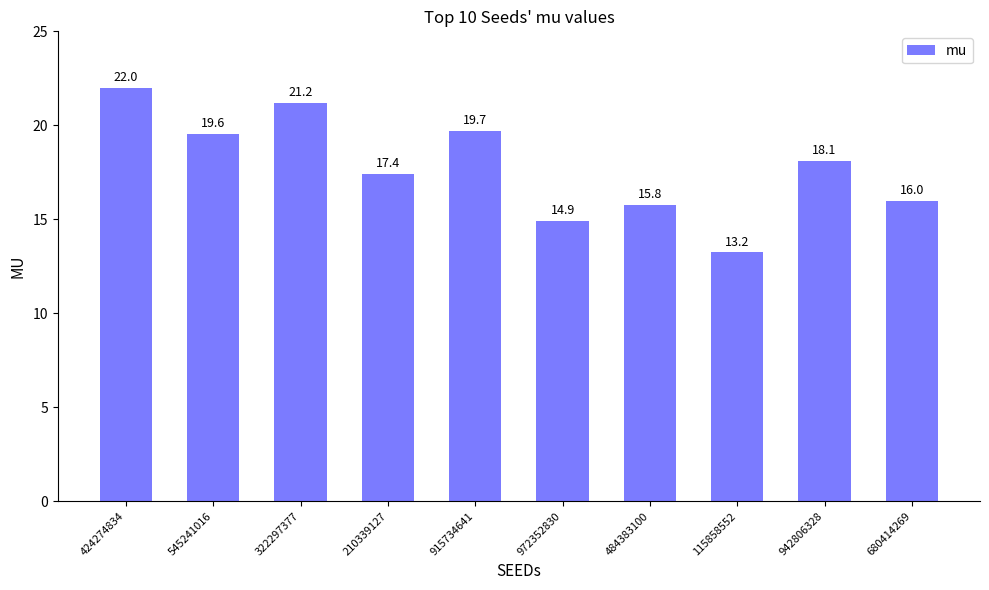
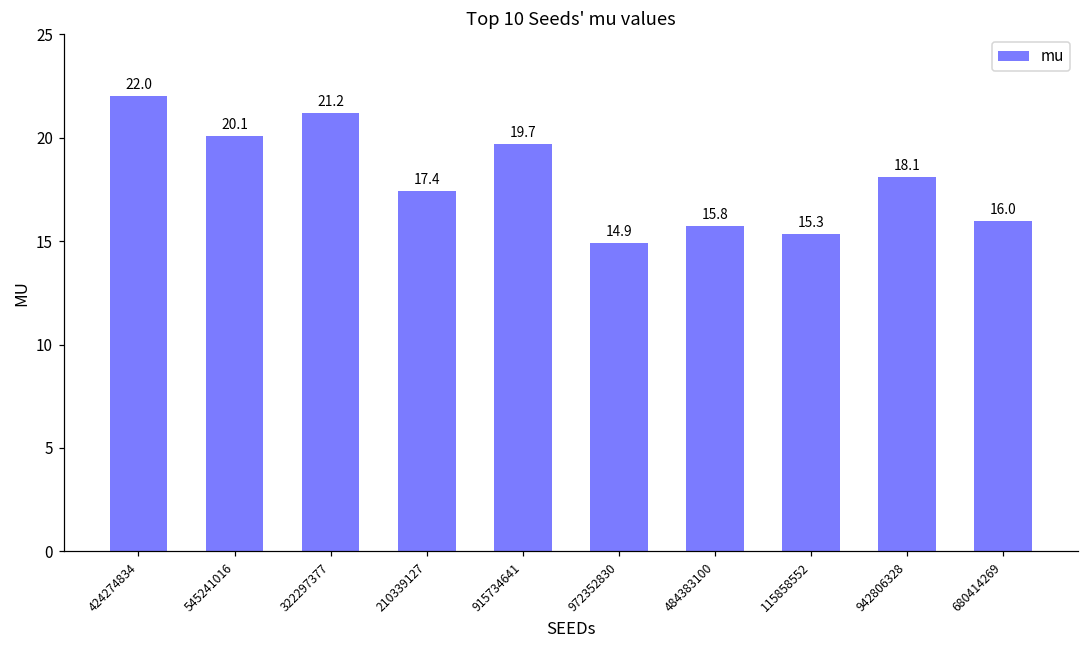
545241016: 19.6 -> 20.1
115858552: 13.2 -> 15.3
